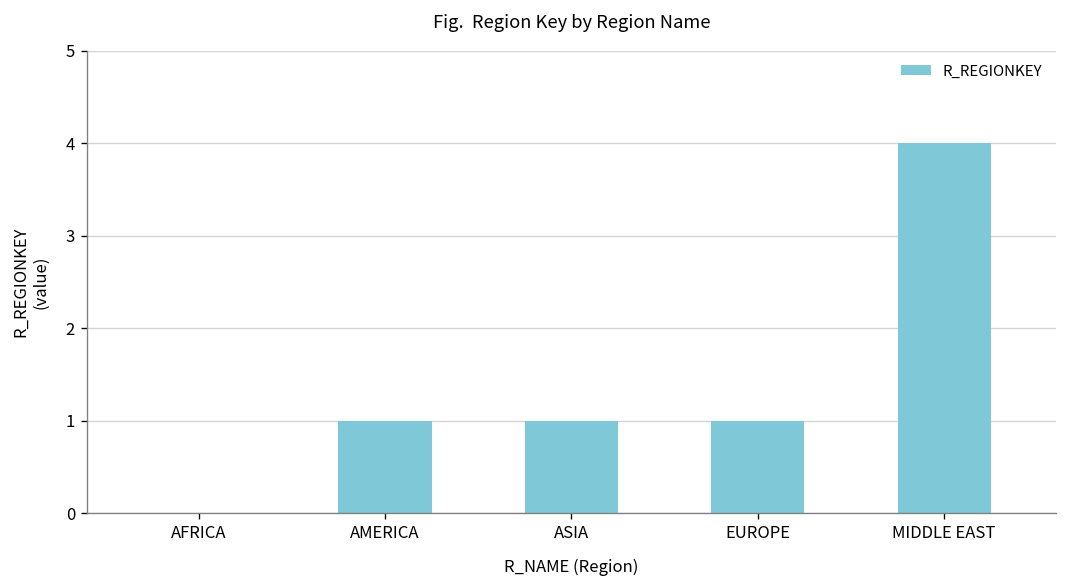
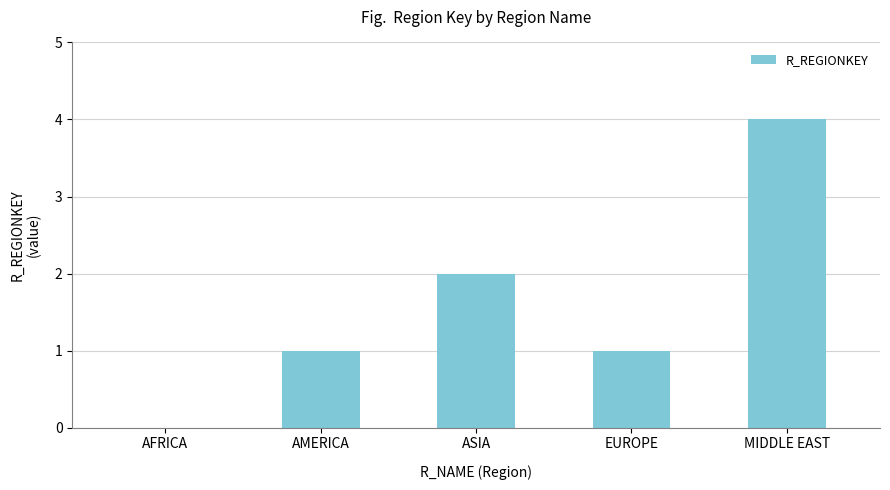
ASIA: 1 -> 2
